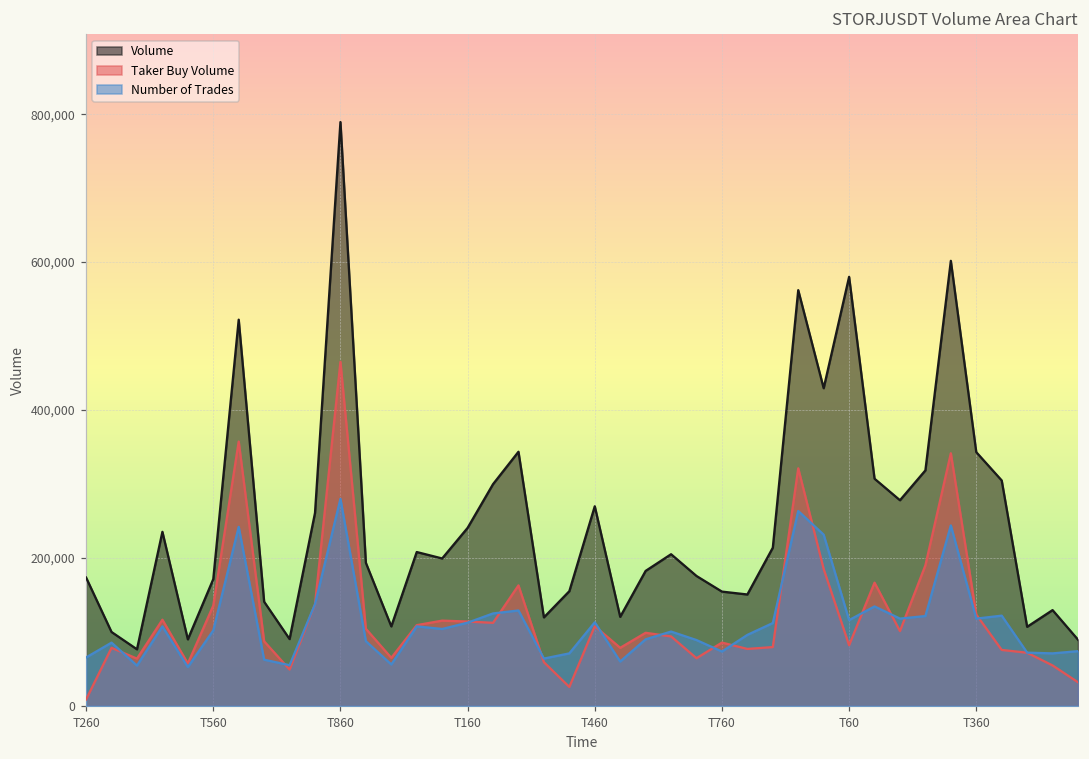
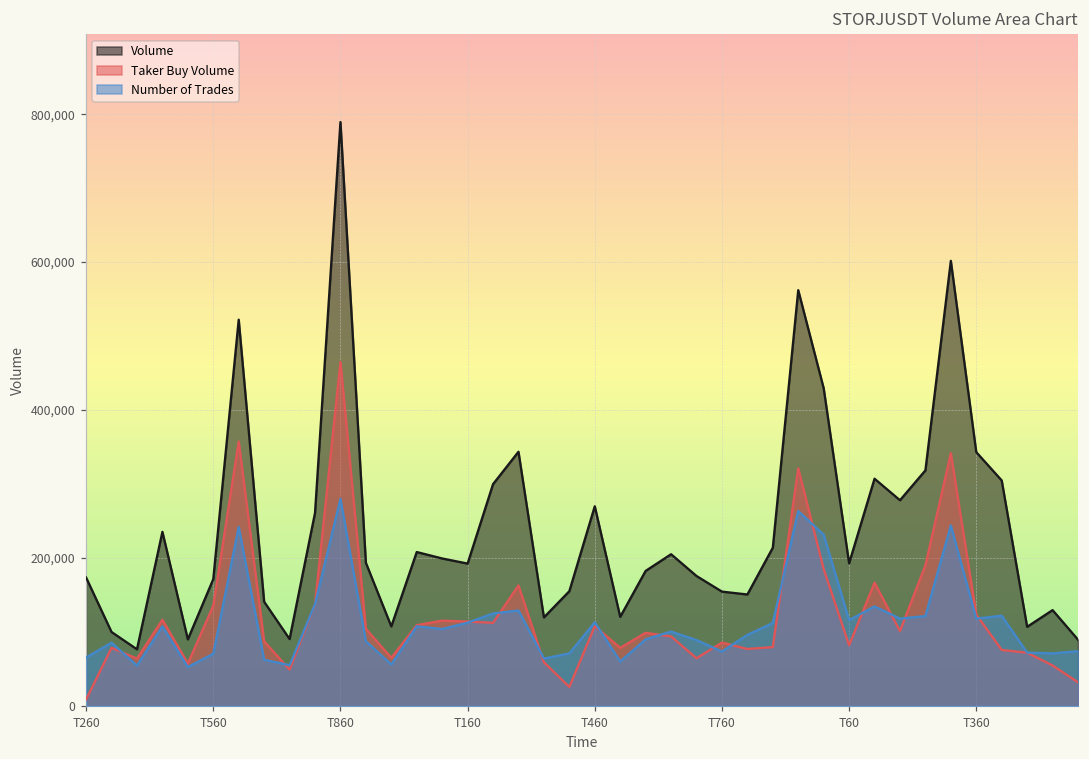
Number of Trades, T560: 100,000 -> 70,000
Volume, T160: 240,000 -> 190,000
Volume, T60: 580,000 -> 190,000
